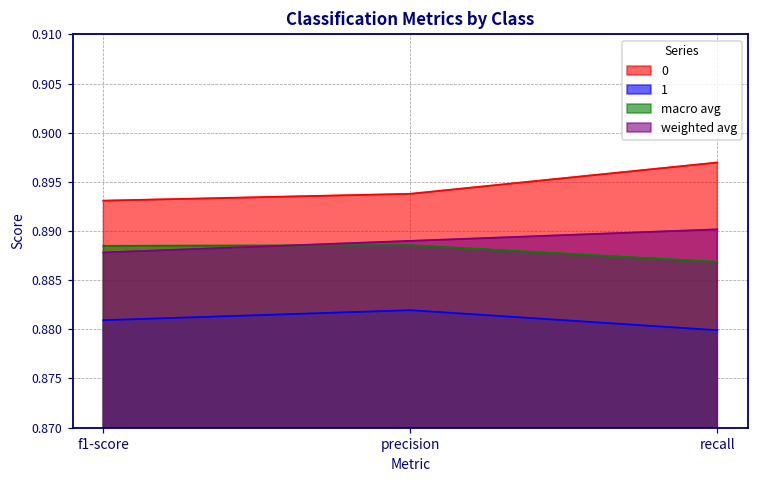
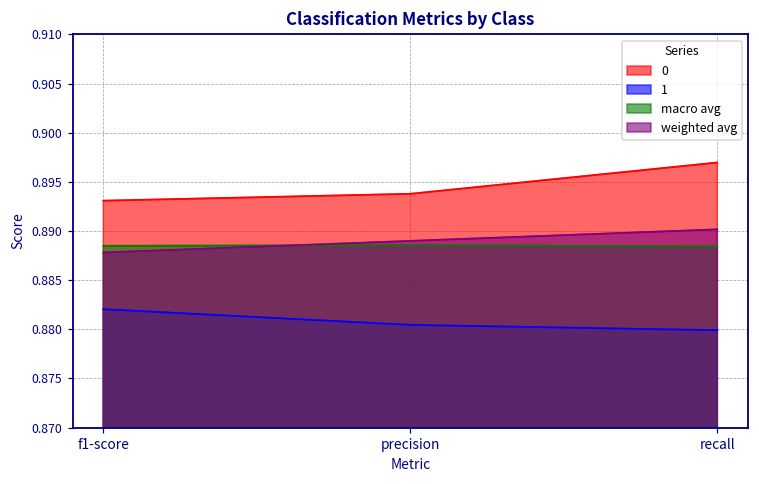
1, f1-score: 0.881 -> 0.882
1, precision: 0.882 -> 0.880
macro avg, recall: 0.887 -> 0.888
